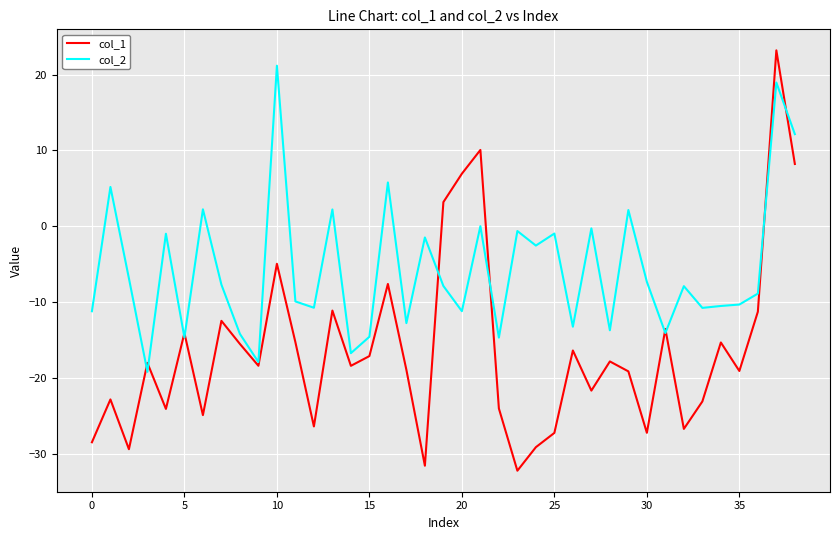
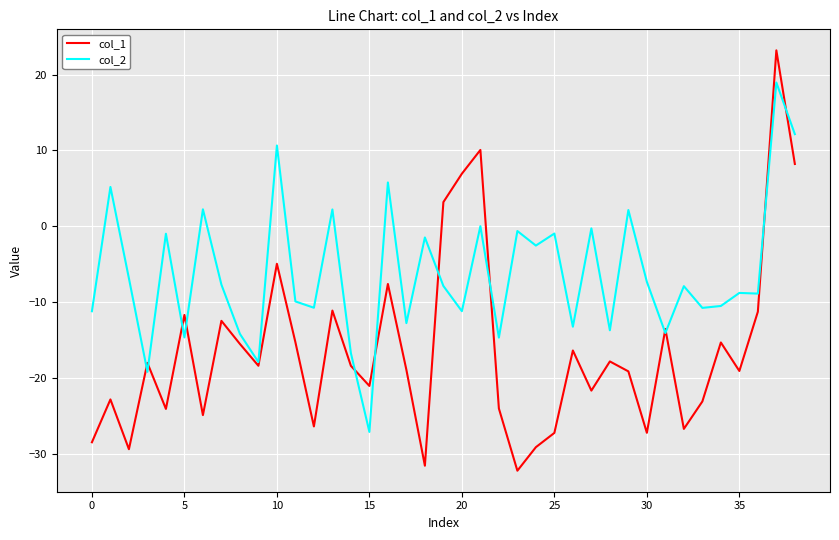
col_1, 5: -14 -> -12
col_2, 10: 21 -> 11
col_1, 15: -17 -> -21
col_2, 15: -15 -> -27
col_2, 35: -10 -> -9
